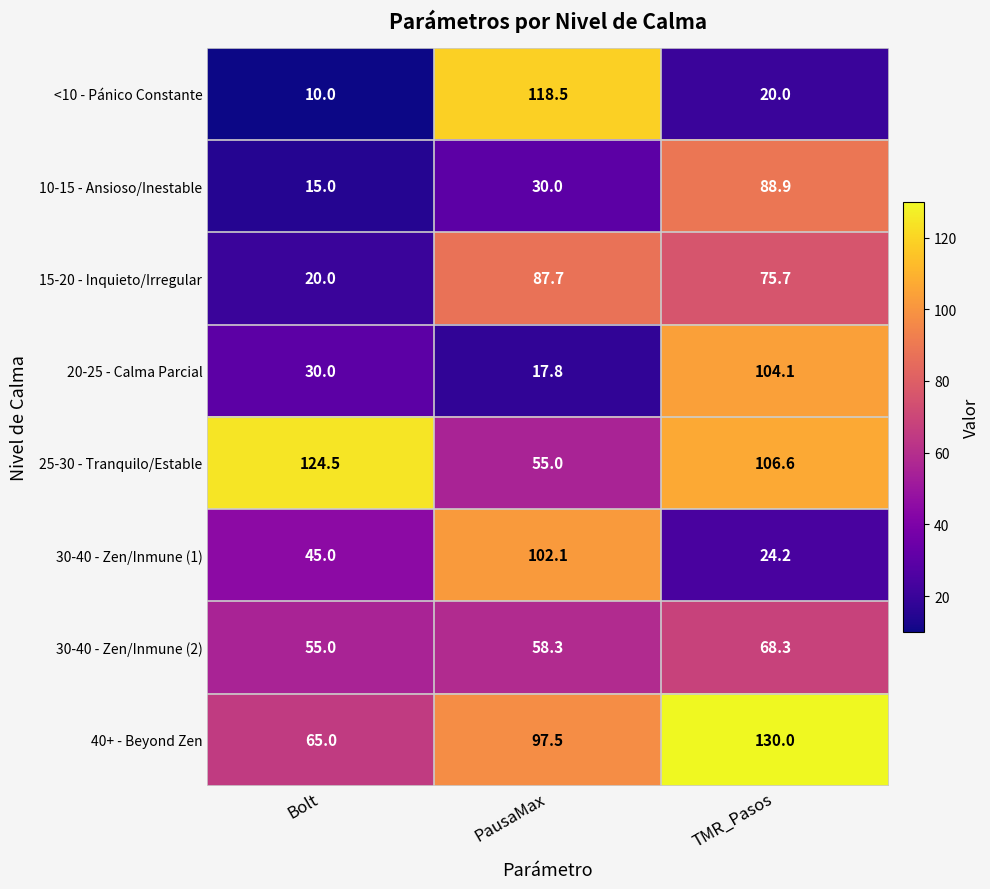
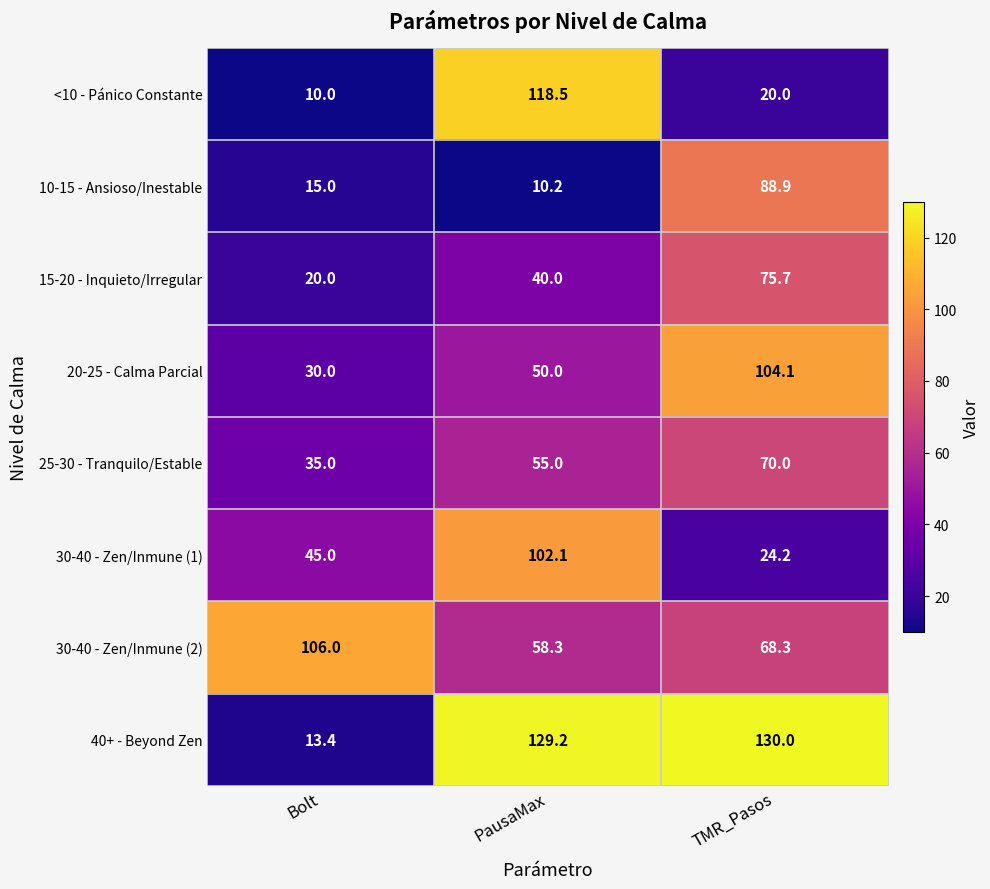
10-15 - Ansioso/Inestable, PausaMax: 30.0 -> 10.2
15-20 - Inquieto/Irregular, PausaMax: 87.7 -> 40.0
20-25 - Calma Parcial, PausaMax: 17.8 -> 50.0
25-30 - Tranquilo/Estable, Bolt: 124.5 -> 35.0
25-30 - Tranquilo/Estable, TMR_Pasos: 106.6 -> 70.0
30-40 - Zen/Inmune (2), Bolt: 55.0 -> 106.0
40+ - Beyond Zen, Bolt: 65.0 -> 13.4
40+ - Beyond Zen, PausaMax: 97.5 -> 129.2
